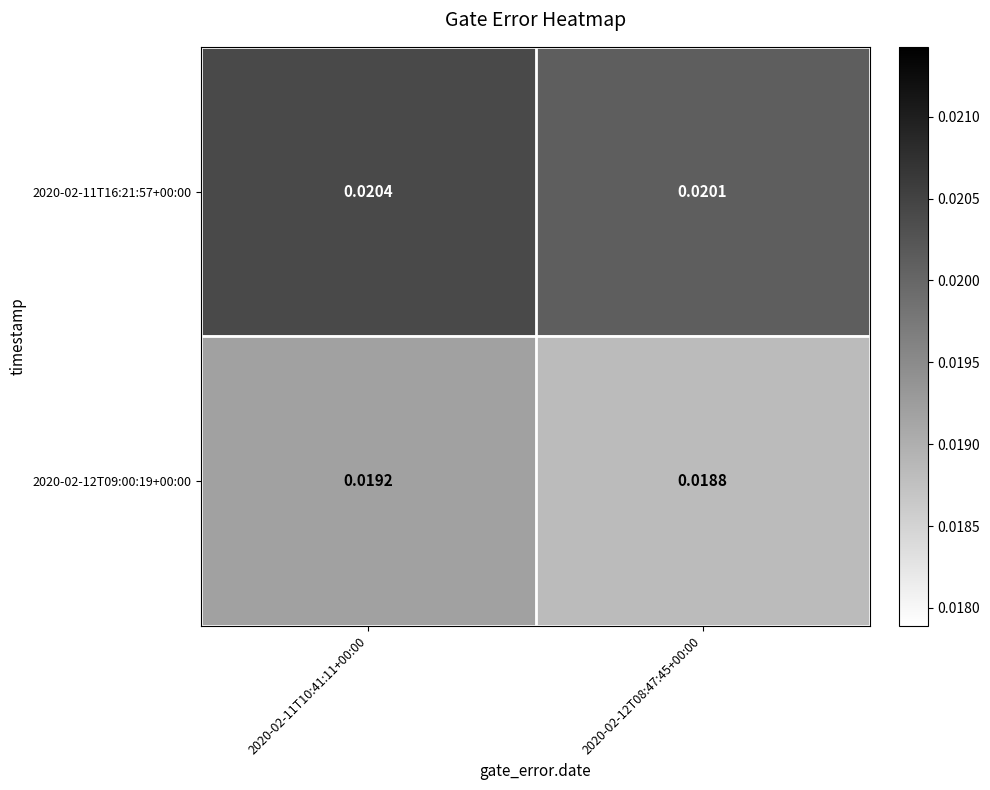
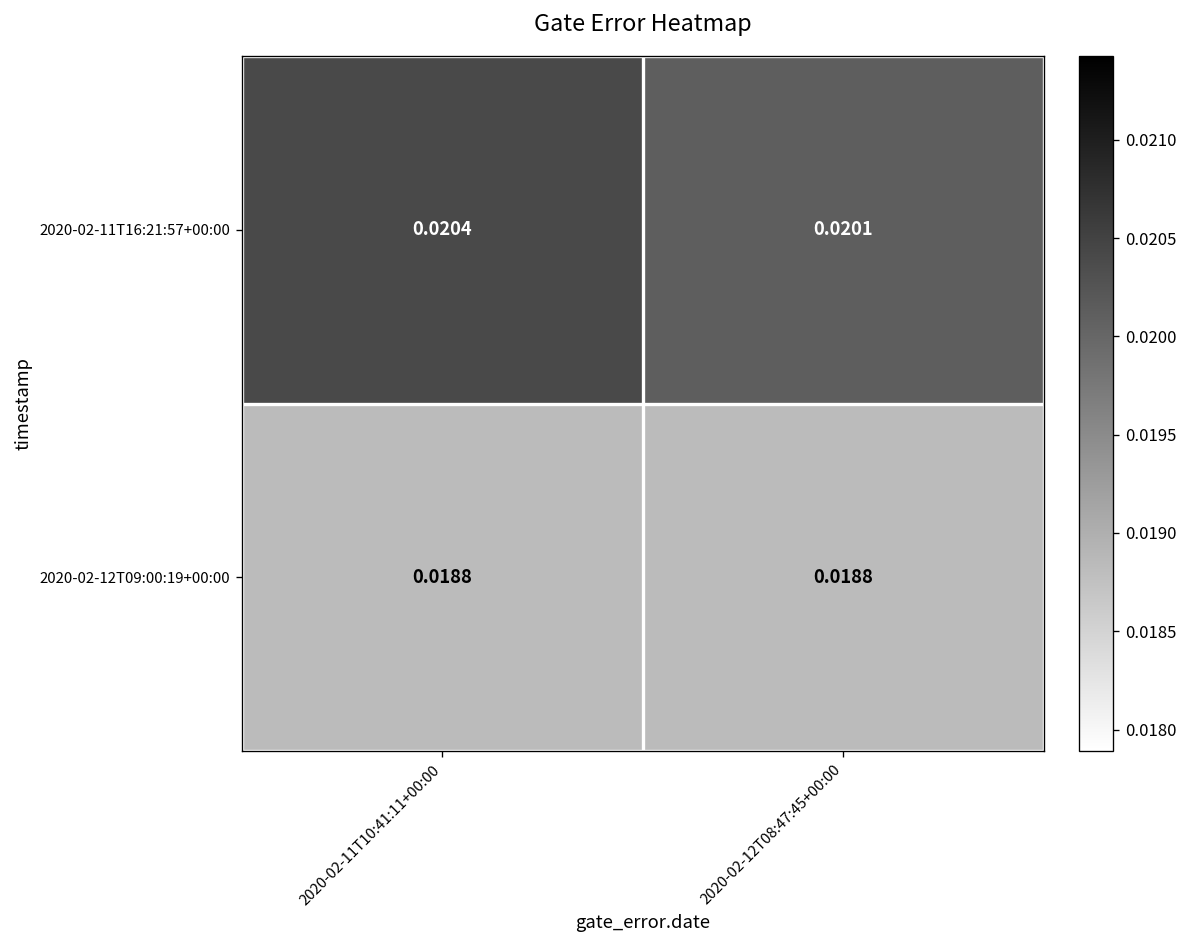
2020-02-12T09:00:19+00:00, 2020-02-11T10:41:11+00:00: 0.0192 -> 0.0188
